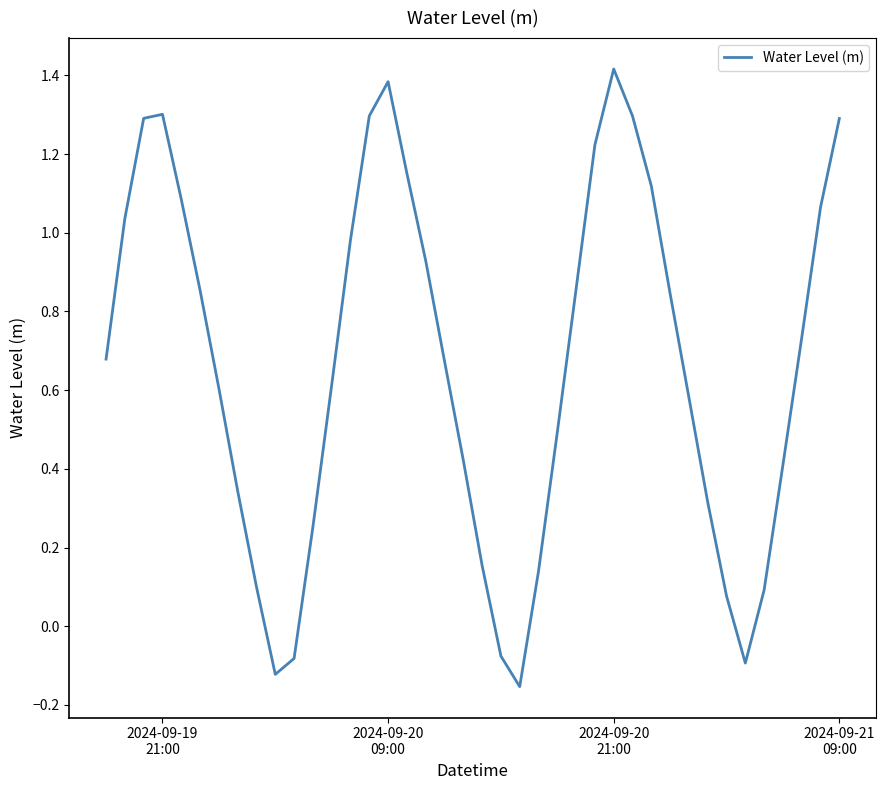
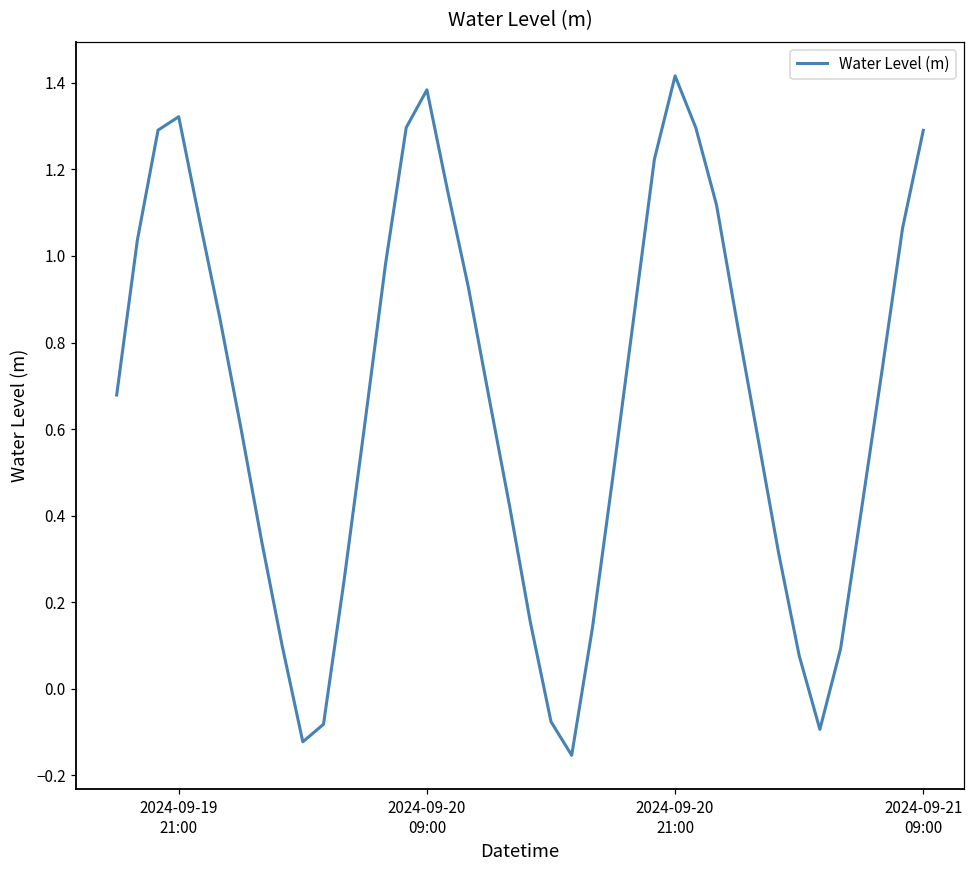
2024-09-19 21:00: 1.30 -> 1.32
